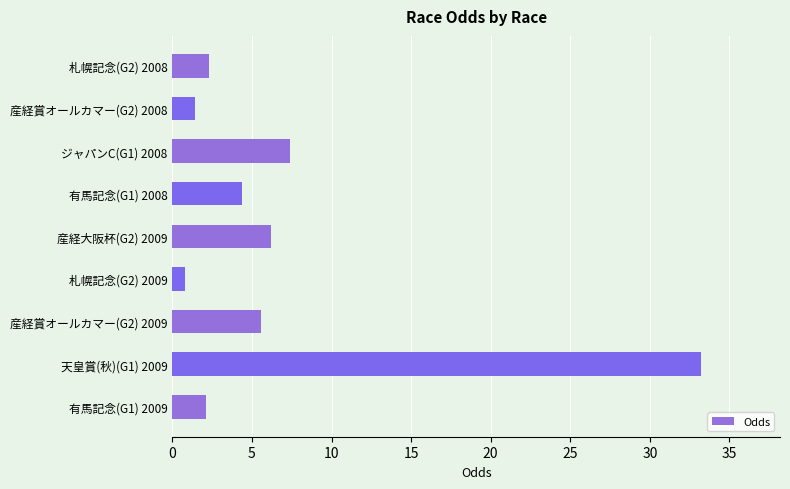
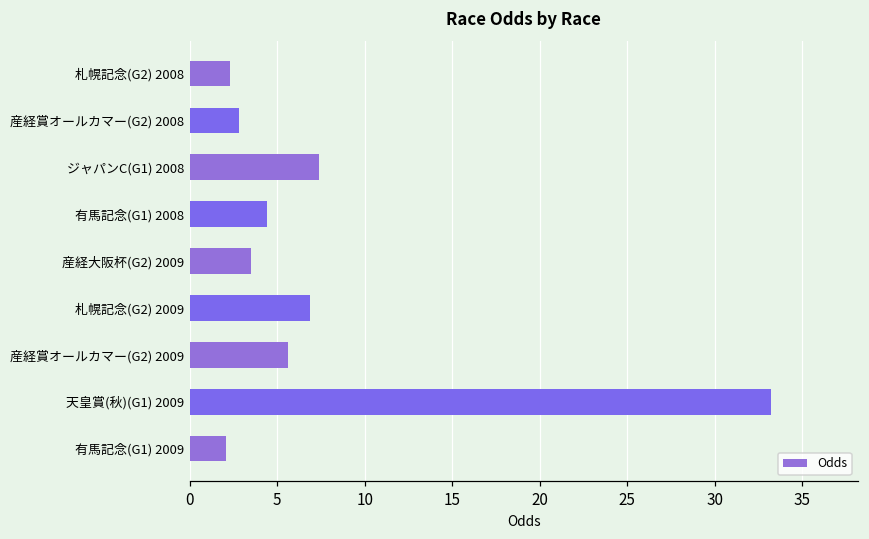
産経賞オールカマー(G2) 2008: 1.4 -> 2.8
産経大阪杯(G2) 2009: 6.2 -> 3.5
札幌記念(G2) 2009: 0.8 -> 6.9
